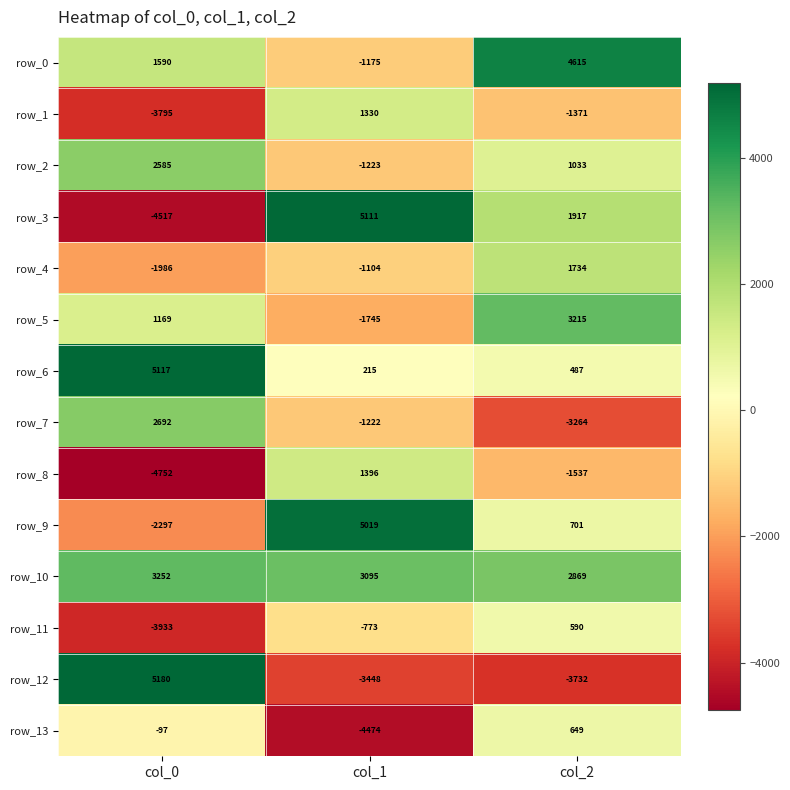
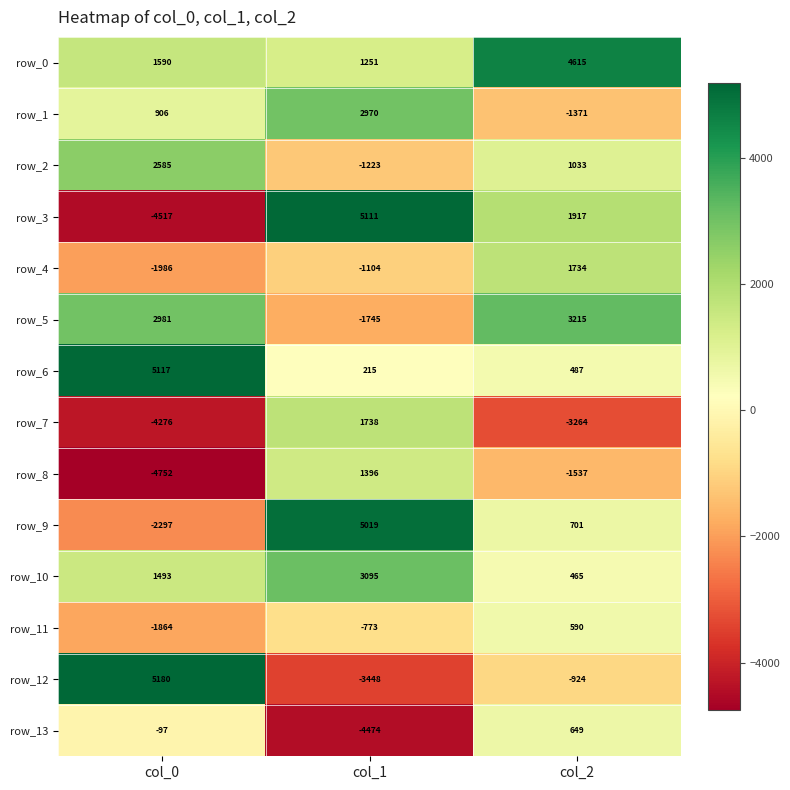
row_0, col_1: -1175 -> 1251
row_1, col_0: -3795 -> 906
row_1, col_1: 1330 -> 2970
row_5, col_0: 1169 -> 2981
row_7, col_0: 2692 -> -4276
row_7, col_1: -1222 -> 1738
row_10, col_0: 3252 -> 1493
row_10, col_2: 2869 -> 465
row_11, col_0: -3933 -> -1864
row_12, col_2: -3732 -> -924
